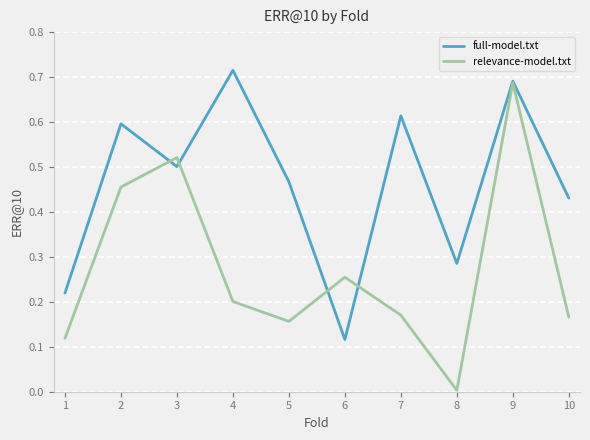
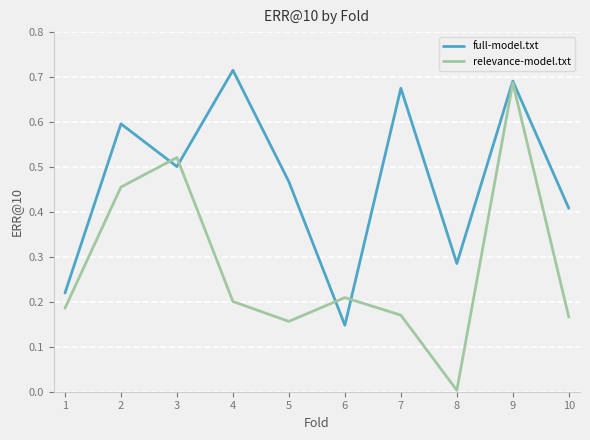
relevance-model.txt, 1: 0.12 -> 0.19
full-model.txt, 6: 0.12 -> 0.15
relevance-model.txt, 6: 0.25 -> 0.21
full-model.txt, 7: 0.61 -> 0.68
full-model.txt, 10: 0.43 -> 0.41
